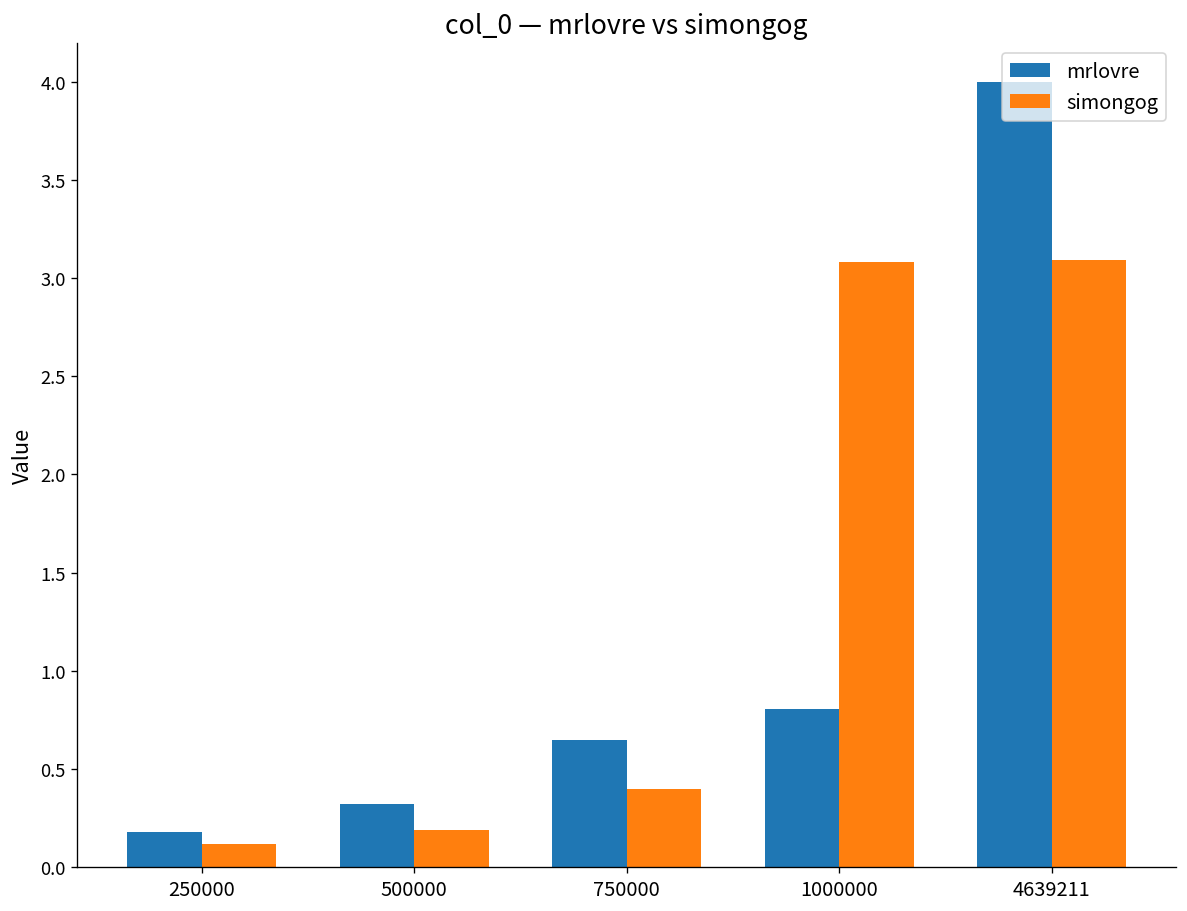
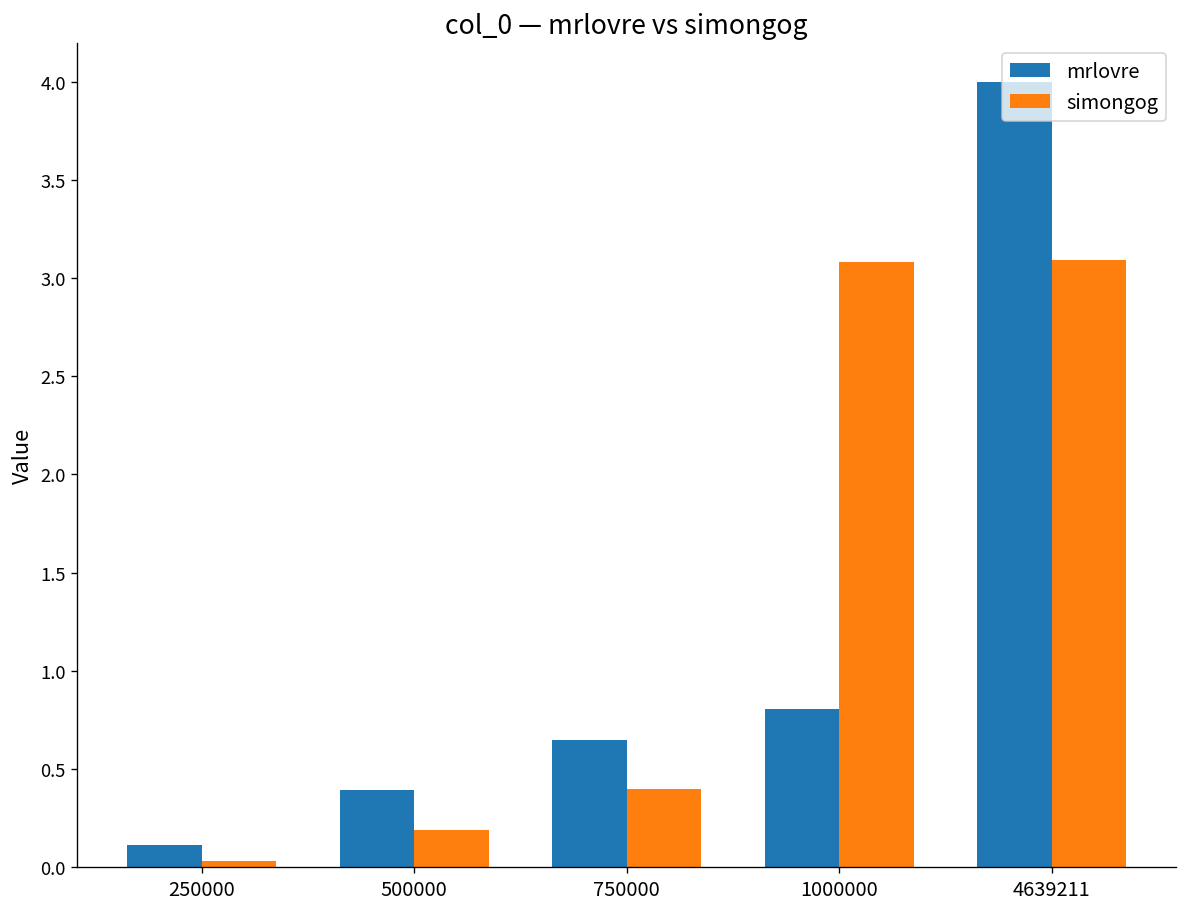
mrlovre, 250000: 0.18 -> 0.11
simongog, 250000: 0.12 -> 0.03
mrlovre, 500000: 0.32 -> 0.39
